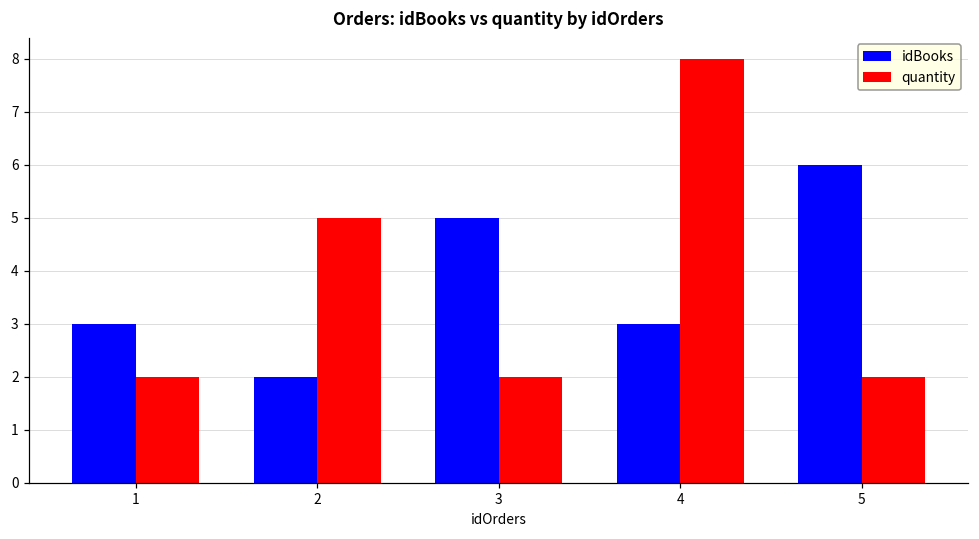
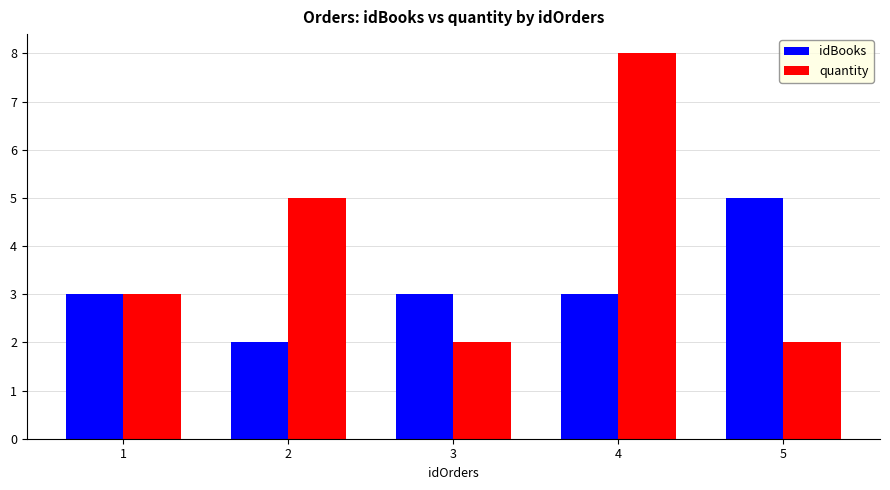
quantity, 1: 2 -> 3
idBooks, 3: 5 -> 3
idBooks, 5: 6 -> 5
